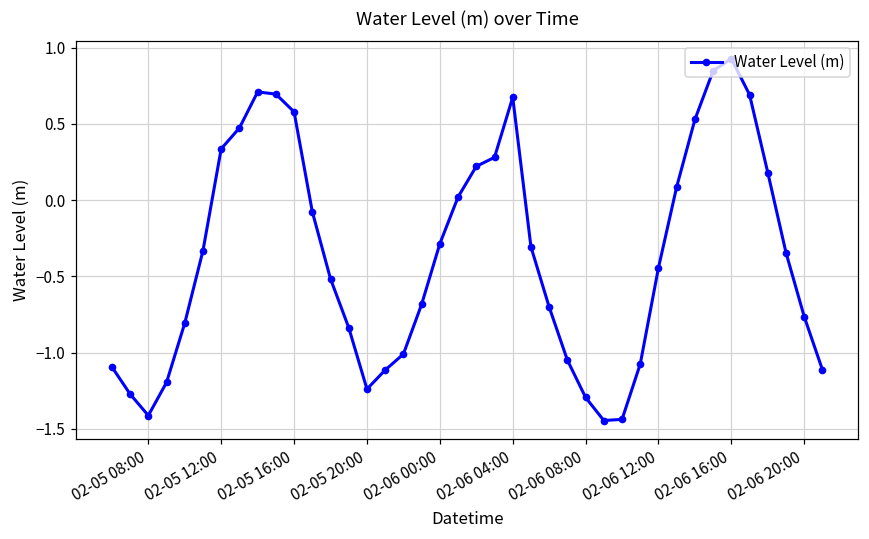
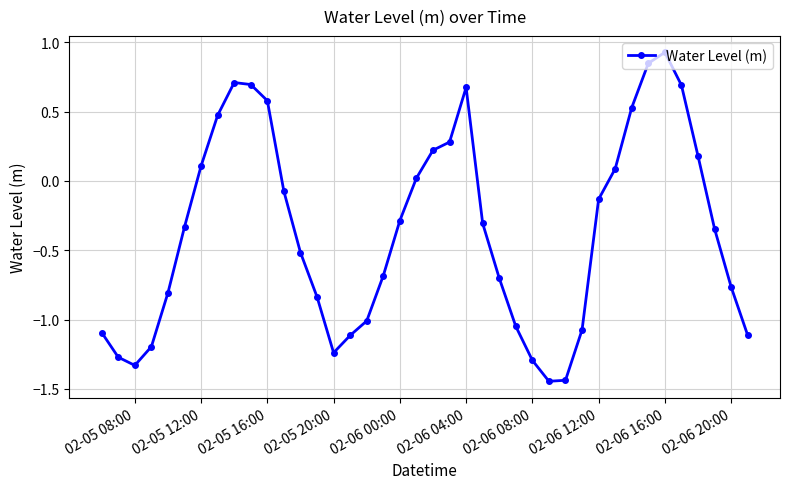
02-05 08:00: -1.41 -> -1.33
02-05 12:00: 0.34 -> 0.11
02-06 12:00: -0.44 -> -0.13
